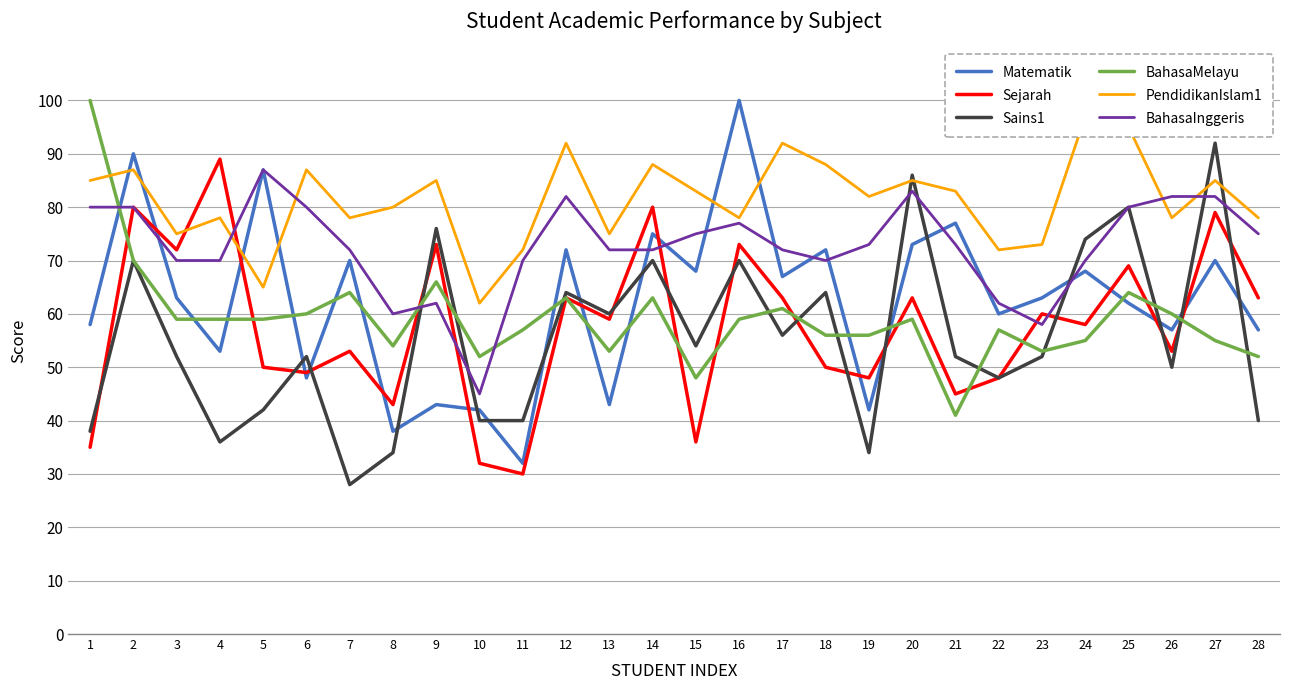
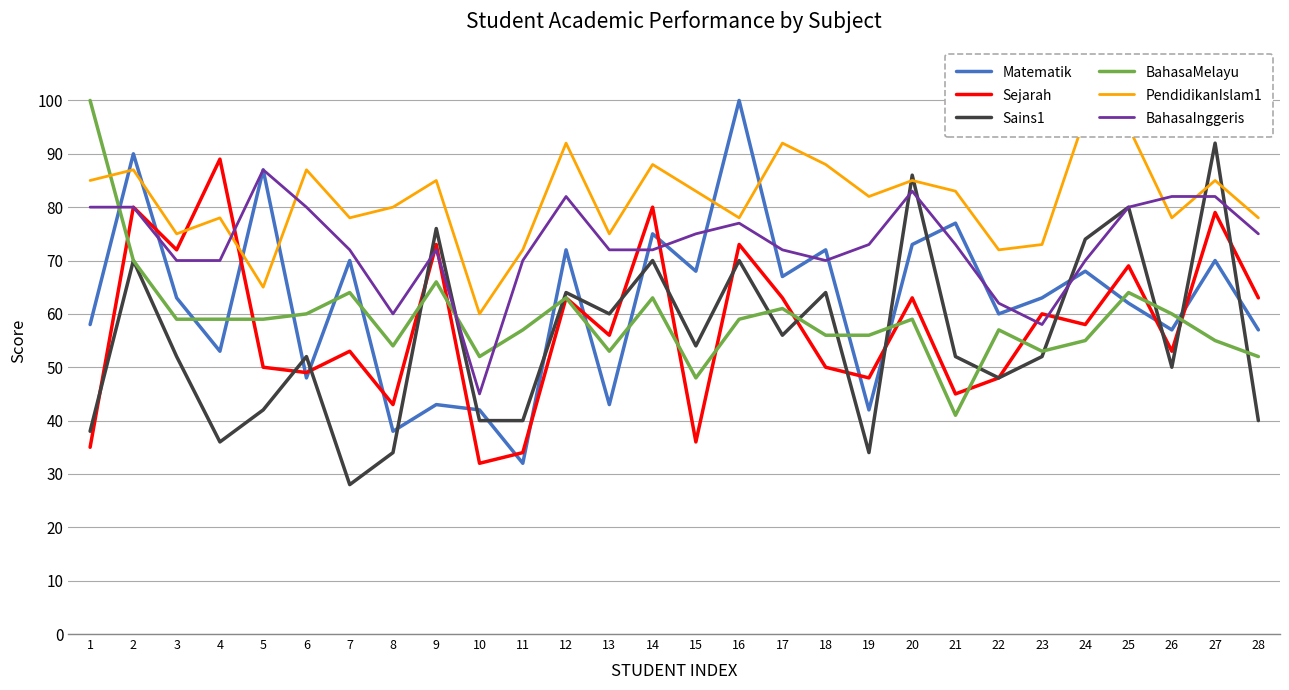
BahasaInggeris, 9: 62 -> 72
PendidikanIslam1, 10: 62 -> 60
Sejarah, 11: 30 -> 34
Sejarah, 13: 59 -> 56
